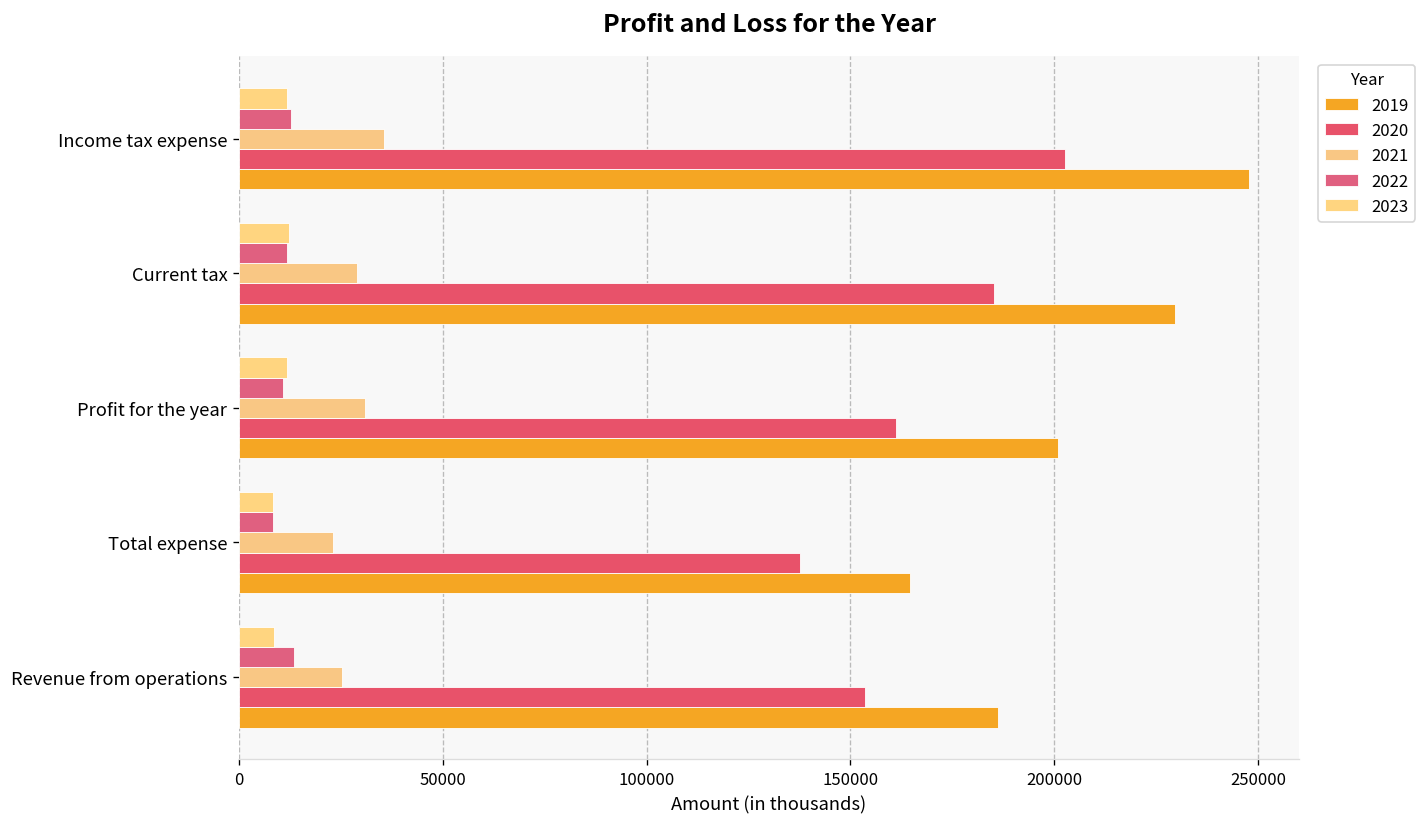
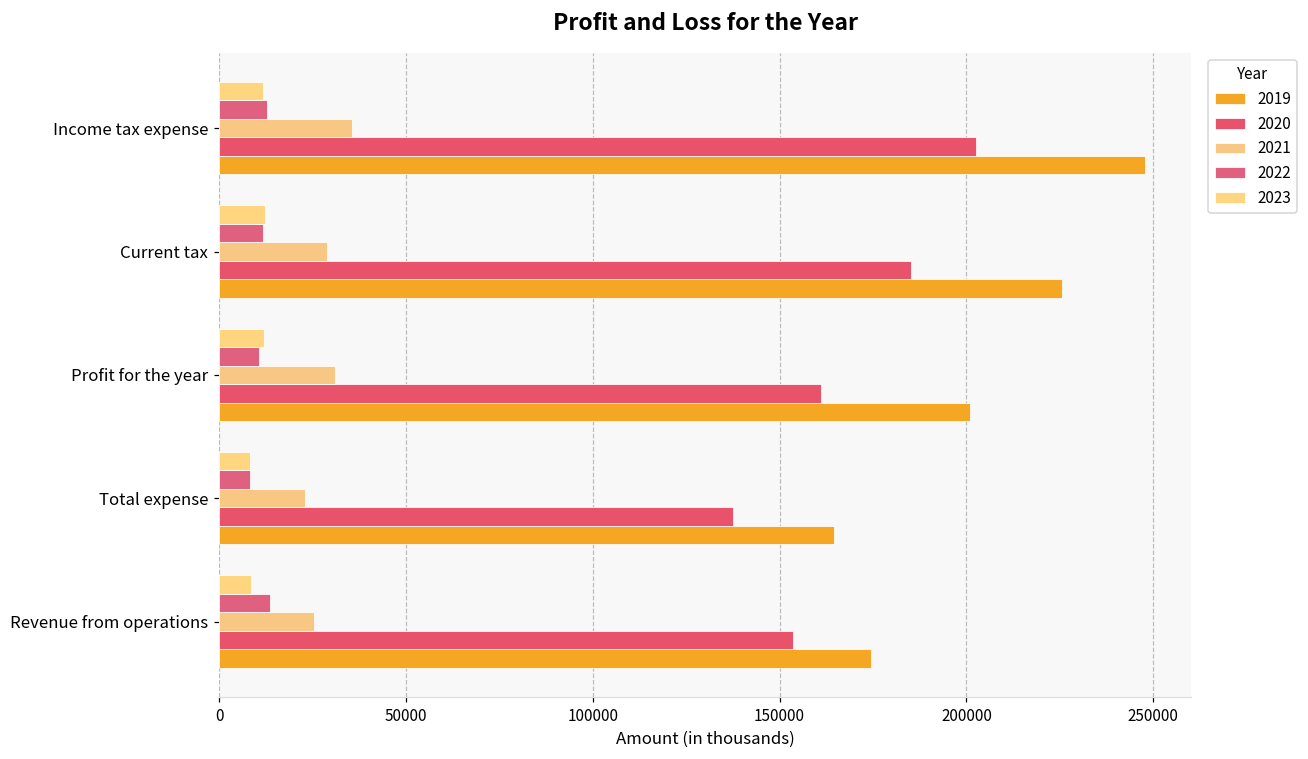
2019, Current tax: 229000 -> 226000
2019, Revenue from operations: 186000 -> 174000
